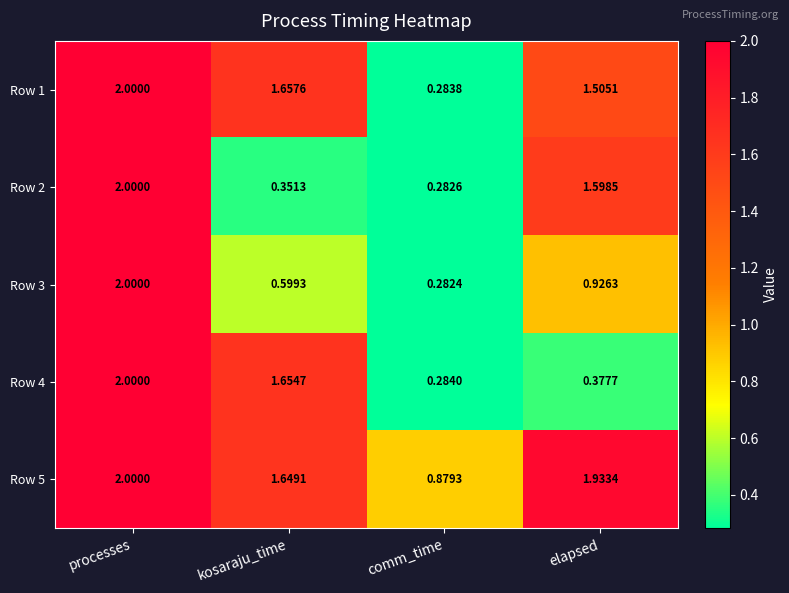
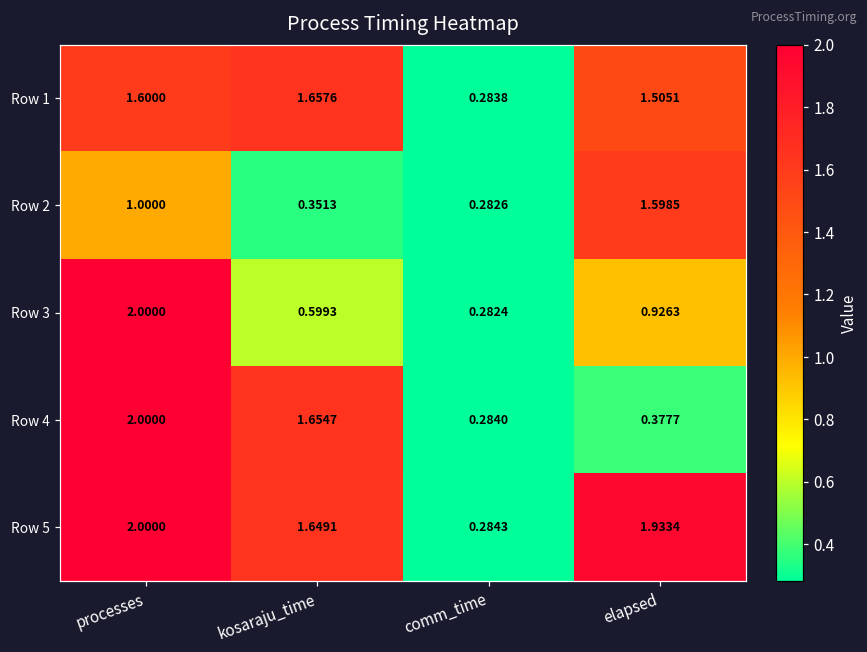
Row 1, processes: 2.0000 -> 1.6000
Row 2, processes: 2.0000 -> 1.0000
Row 5, comm_time: 0.8793 -> 0.2843
